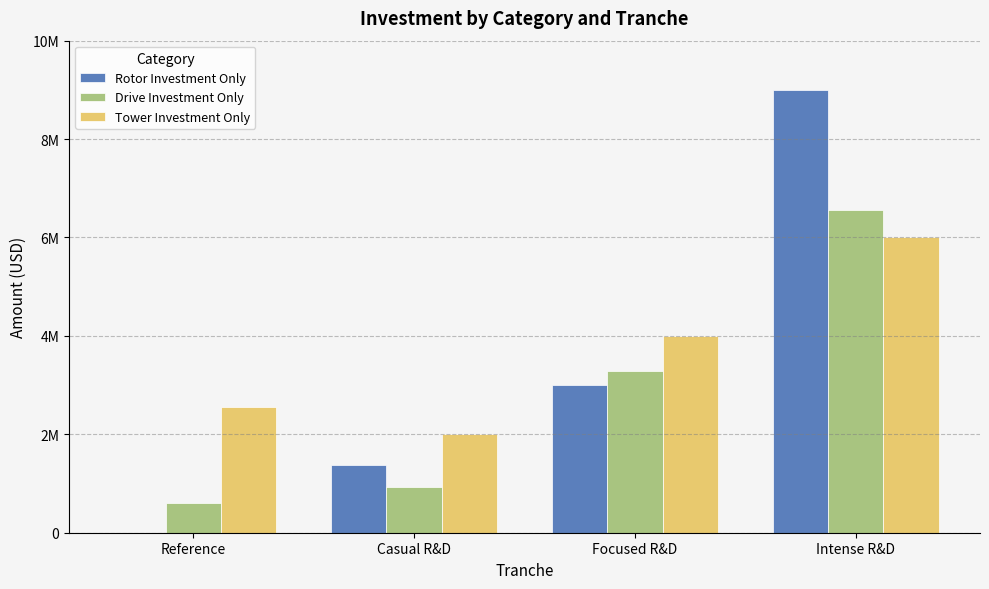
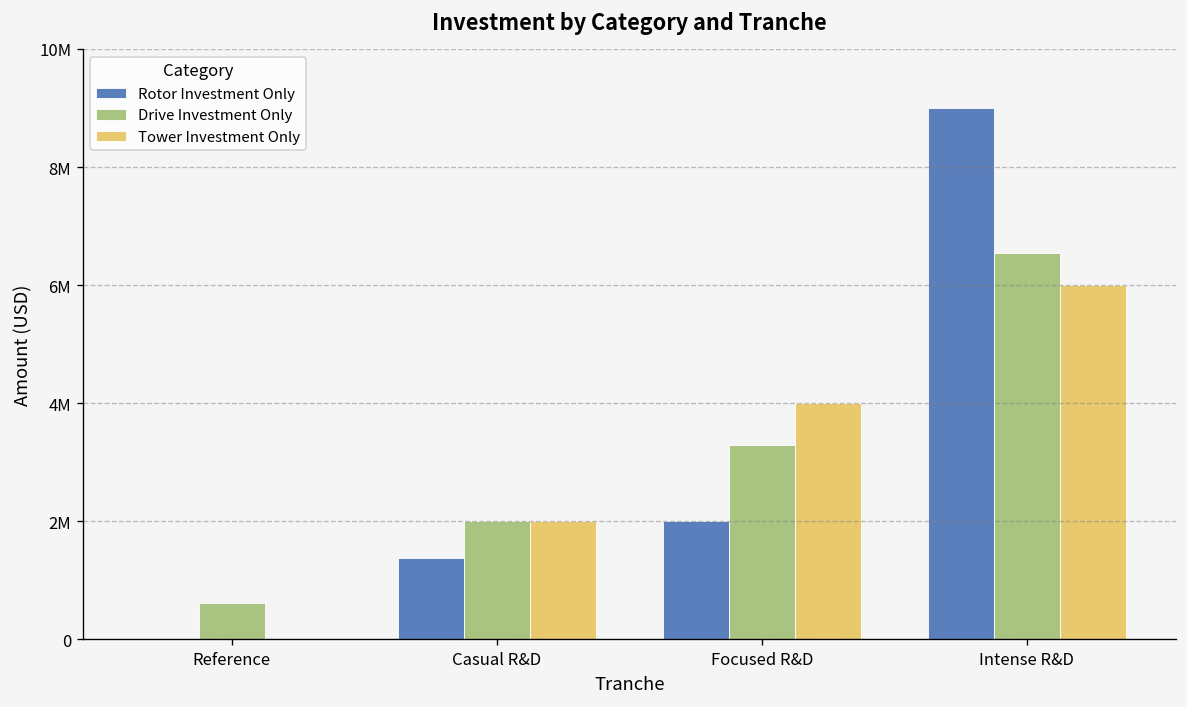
Tower Investment Only, Reference: 2600000 -> 0
Drive Investment Only, Casual R&D: 900000 -> 2000000
Rotor Investment Only, Focused R&D: 3000000 -> 2000000
